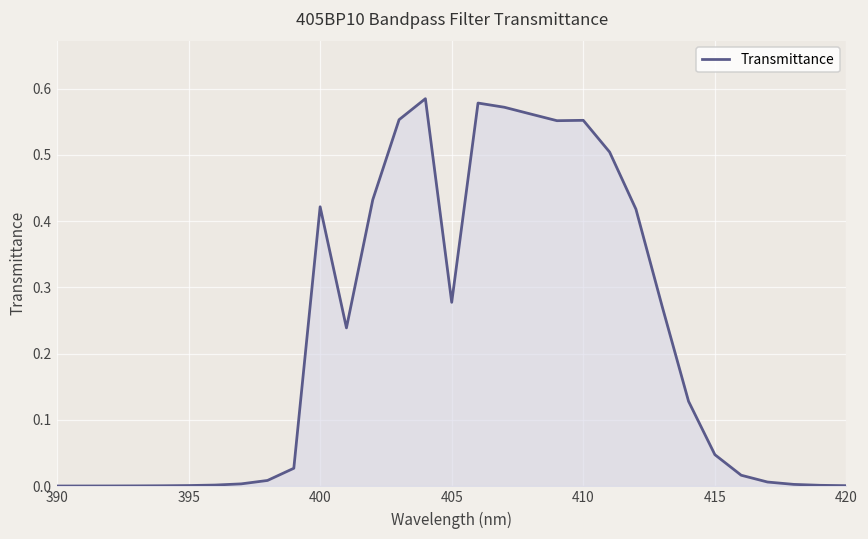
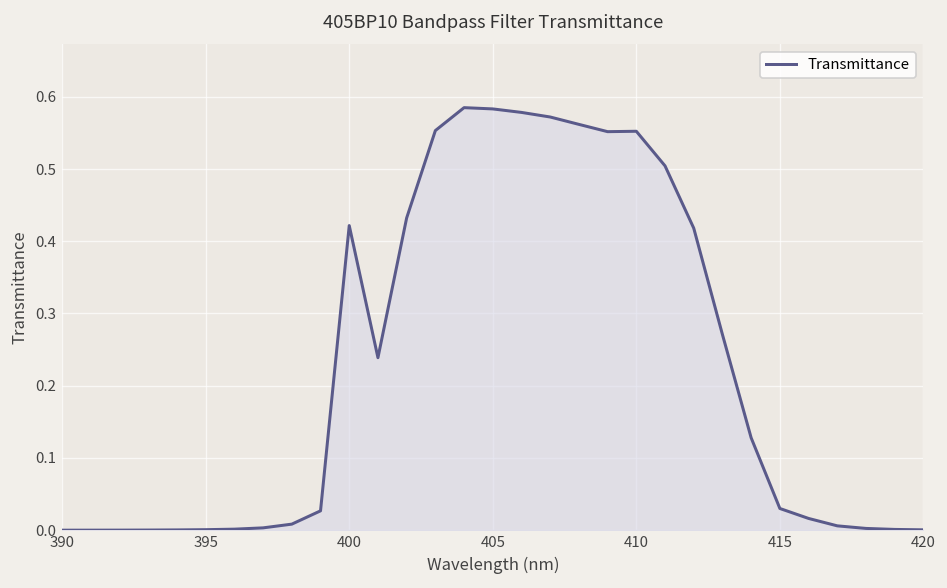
405: 0.28 -> 0.58
415: 0.05 -> 0.03
